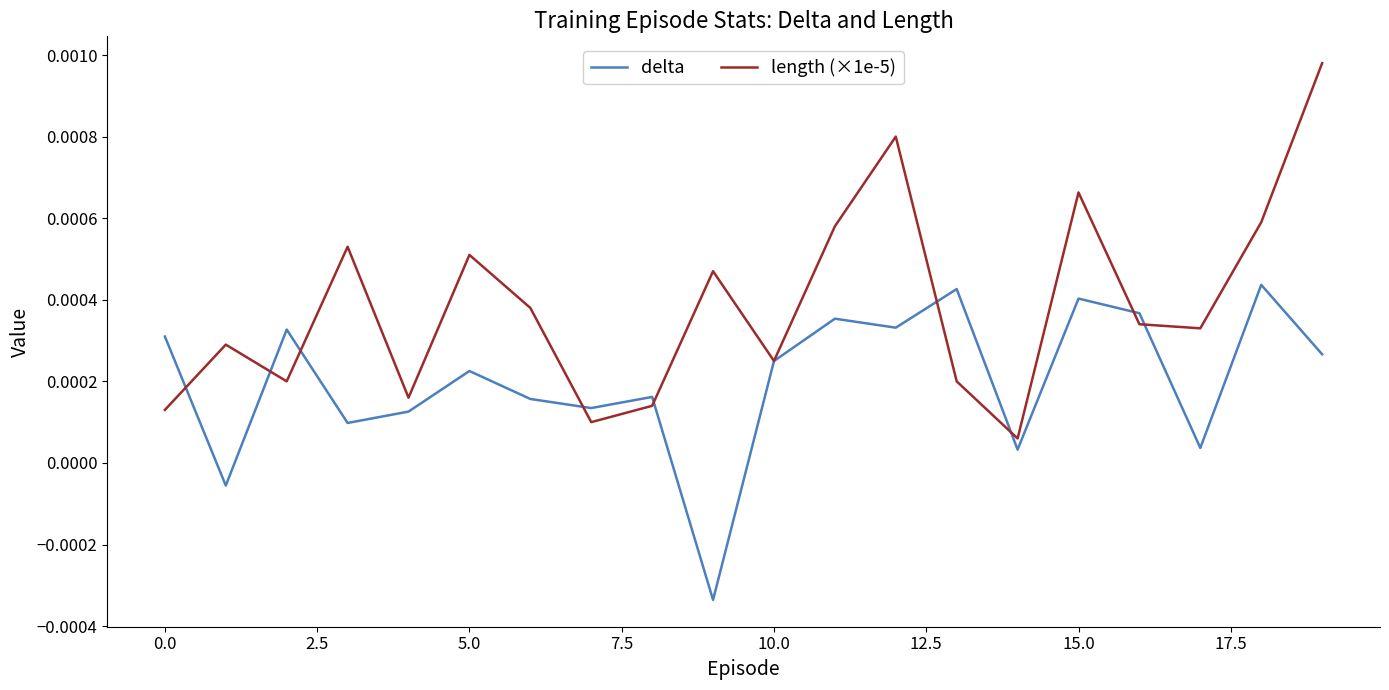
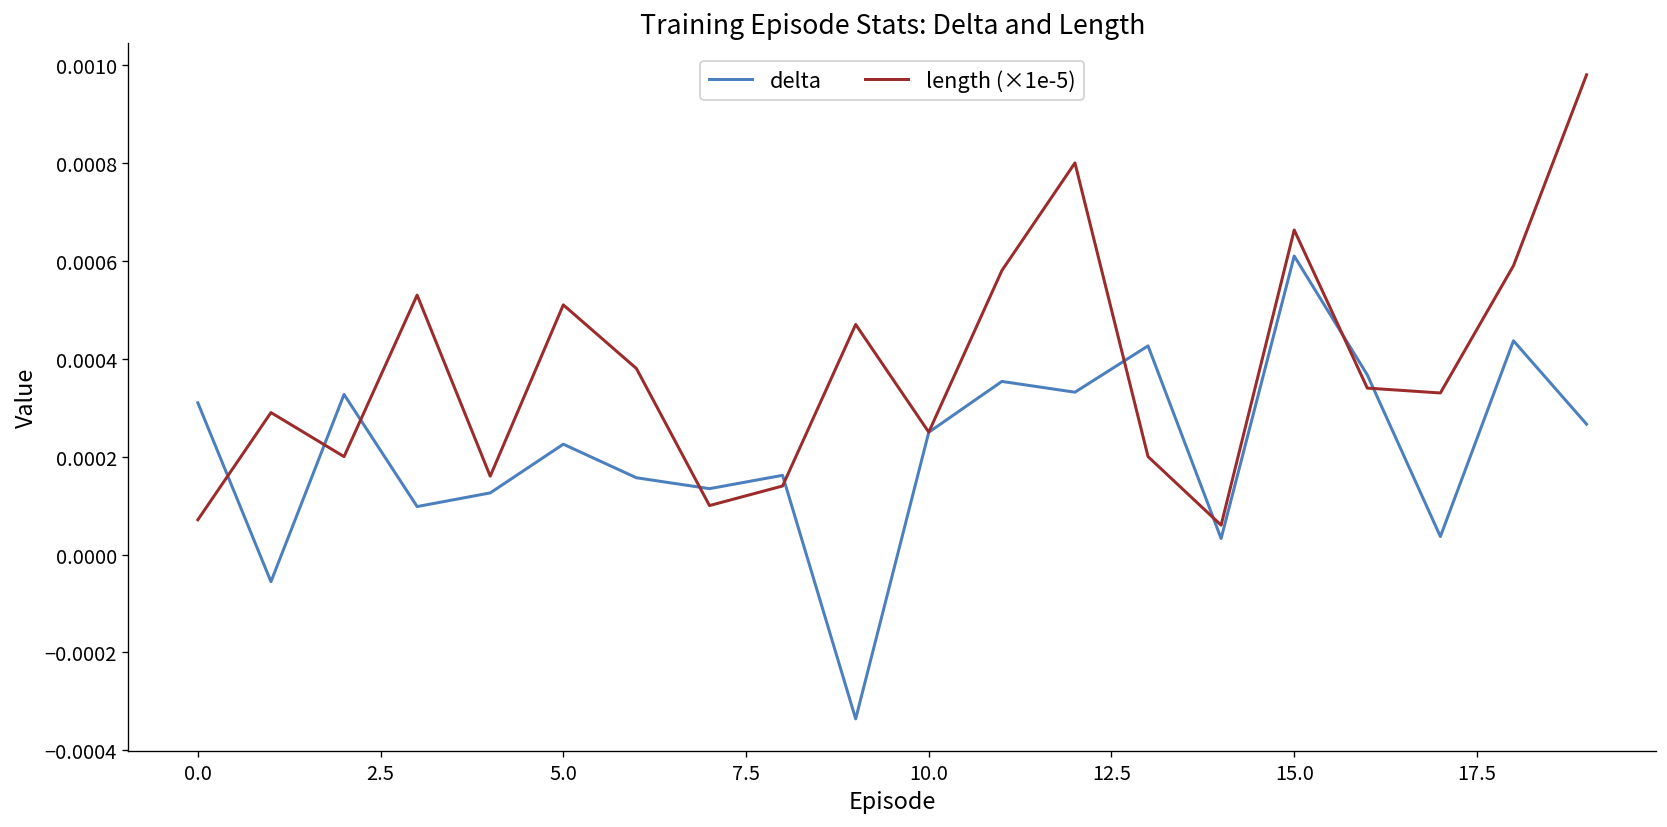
length (×1e-5), 0.0: 0.00013 -> 0.00007
delta, 15.0: 0.00040 -> 0.00061
